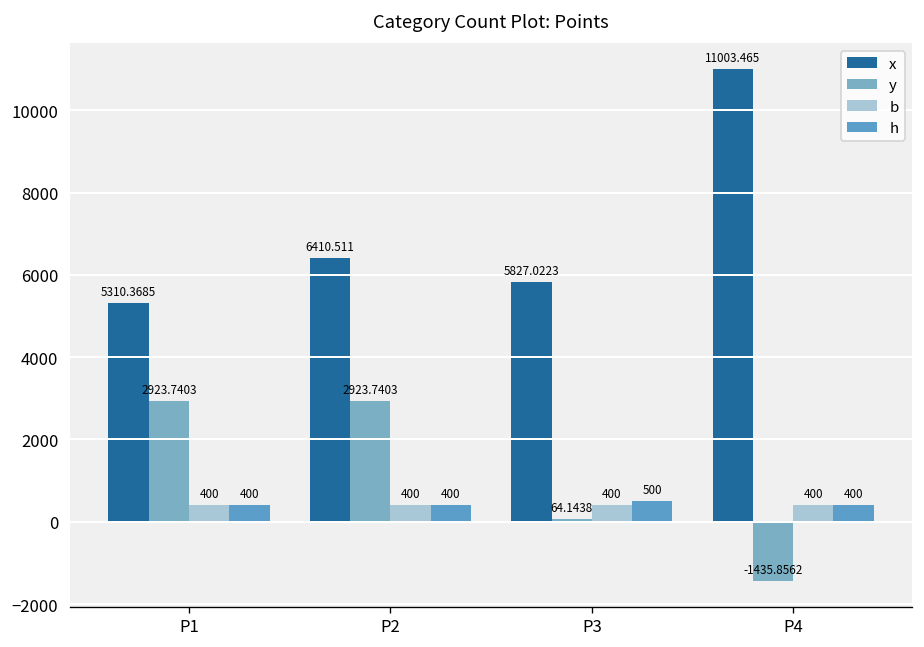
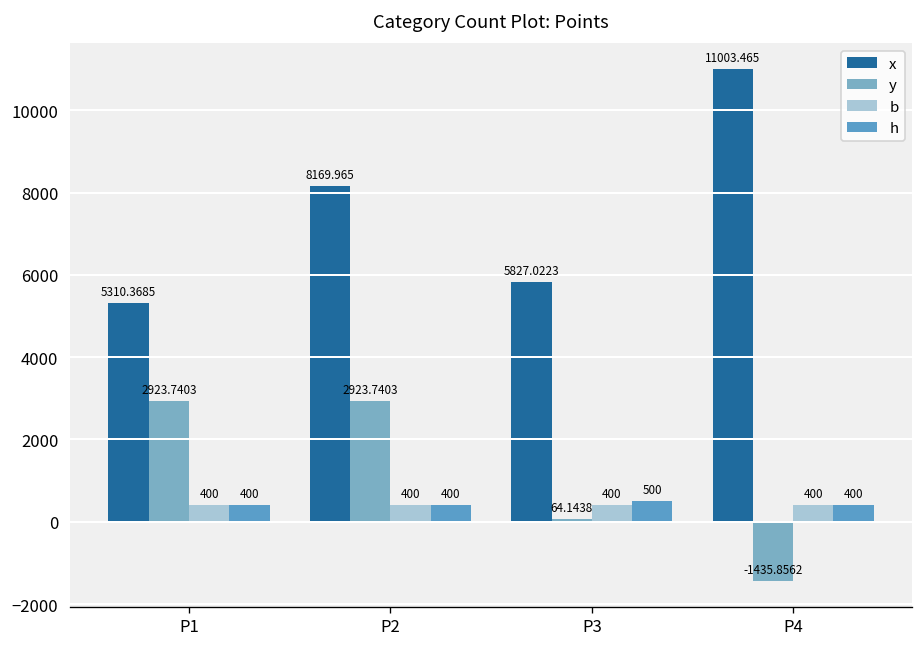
x, P2: 6410.511 -> 8169.965
